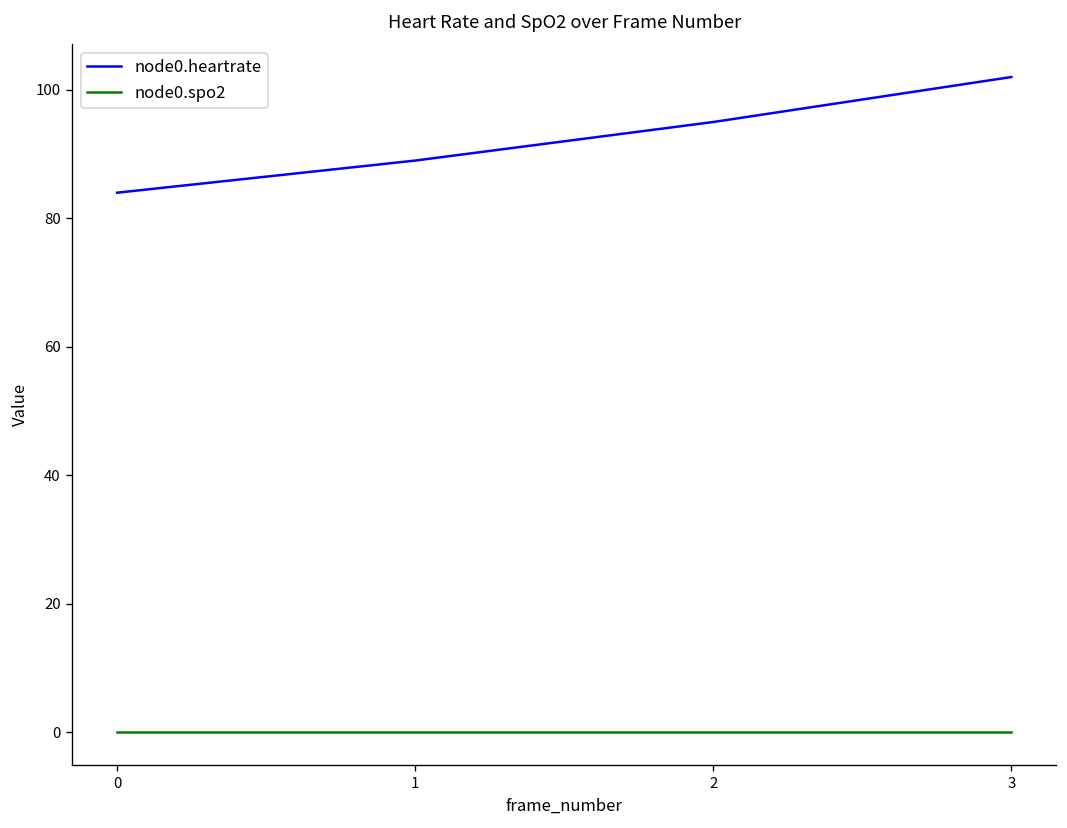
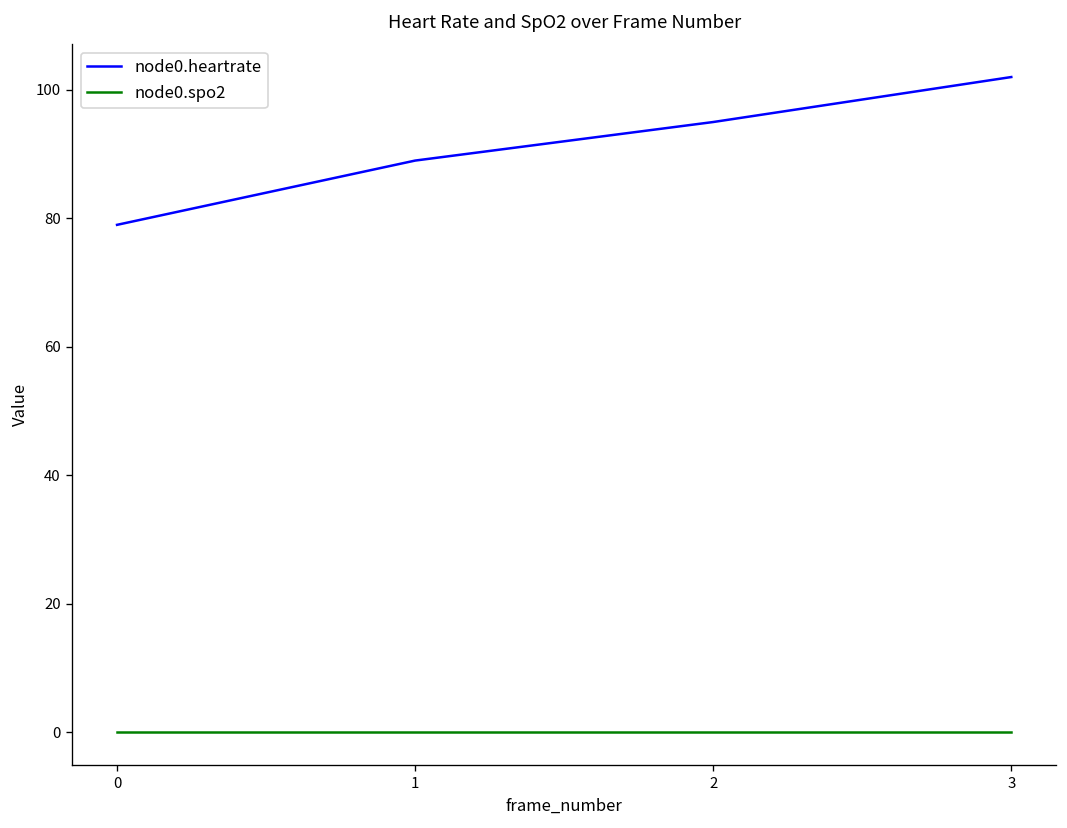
node0.heartrate, 0: 84 -> 79
